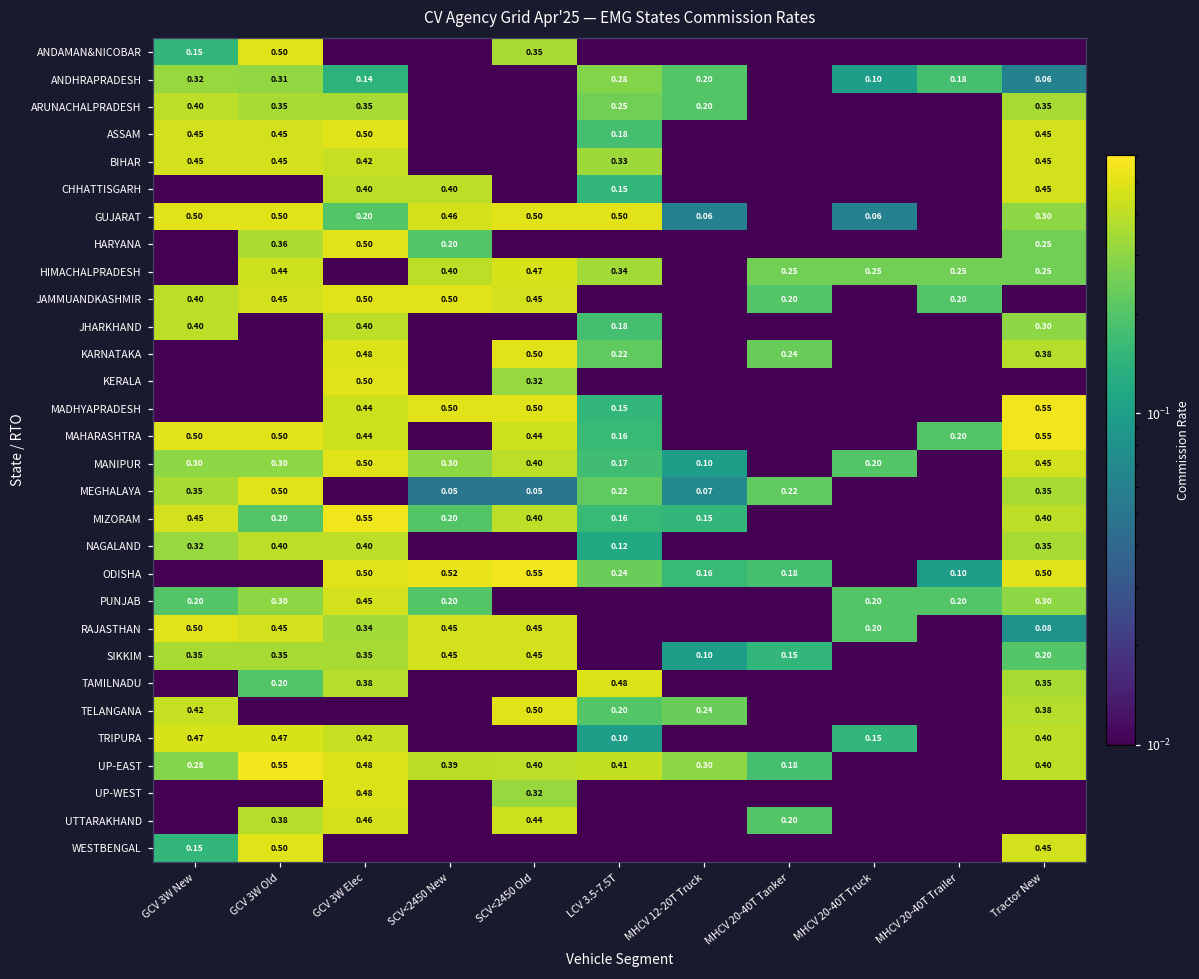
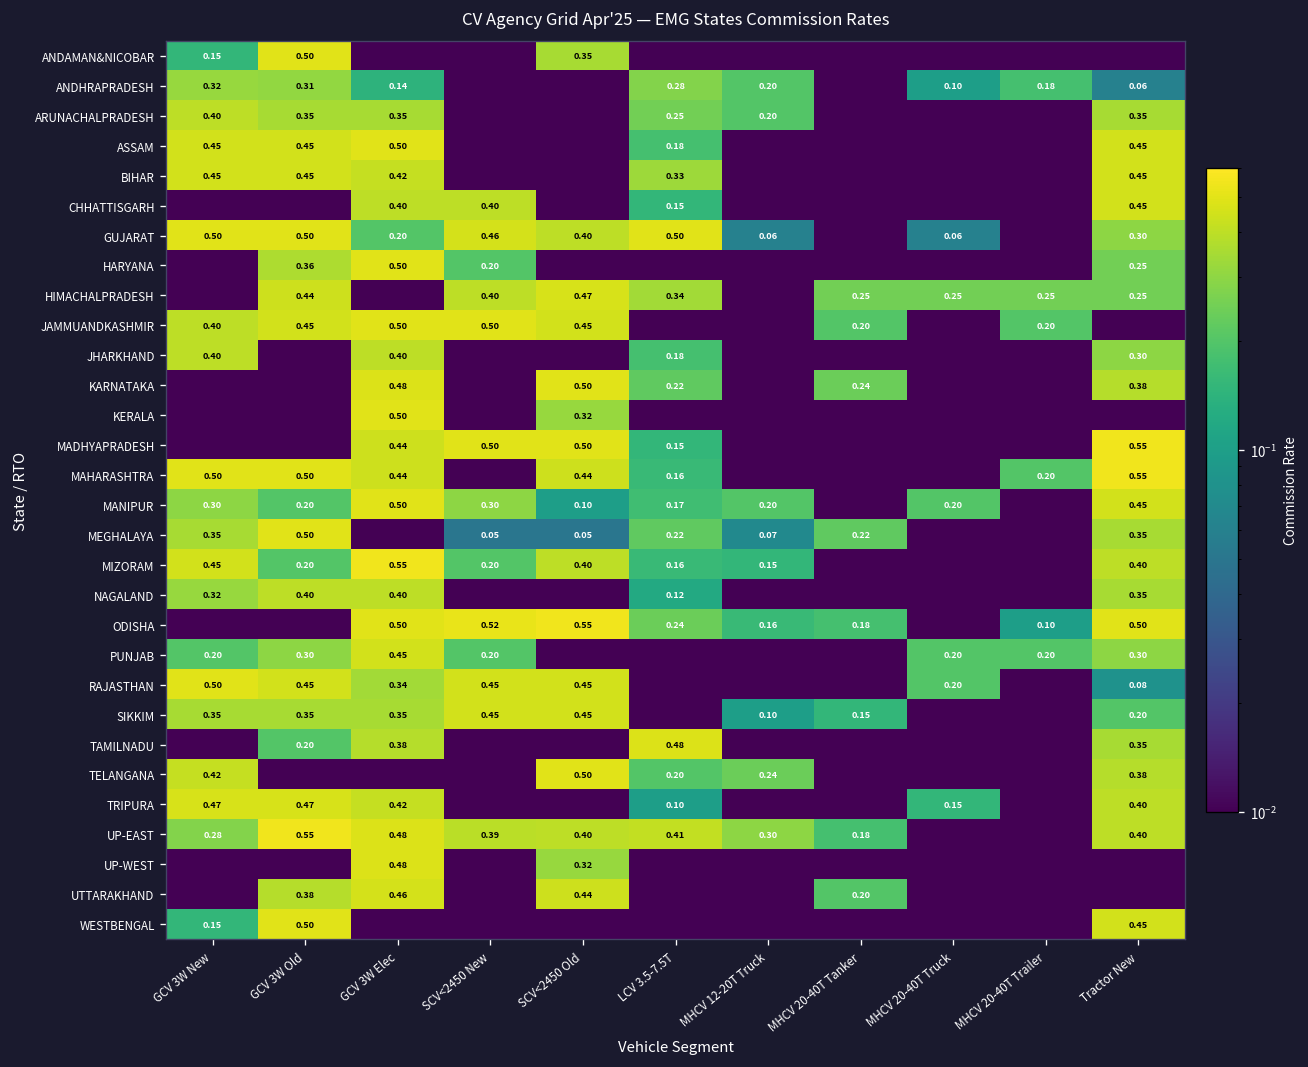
GUJARAT, SCV<2450 Old: 0.50 -> 0.40
MANIPUR, GCV 3W Old: 0.30 -> 0.20
MANIPUR, SCV<2450 Old: 0.40 -> 0.10
MANIPUR, MHCV 12-20T Truck: 0.10 -> 0.20
